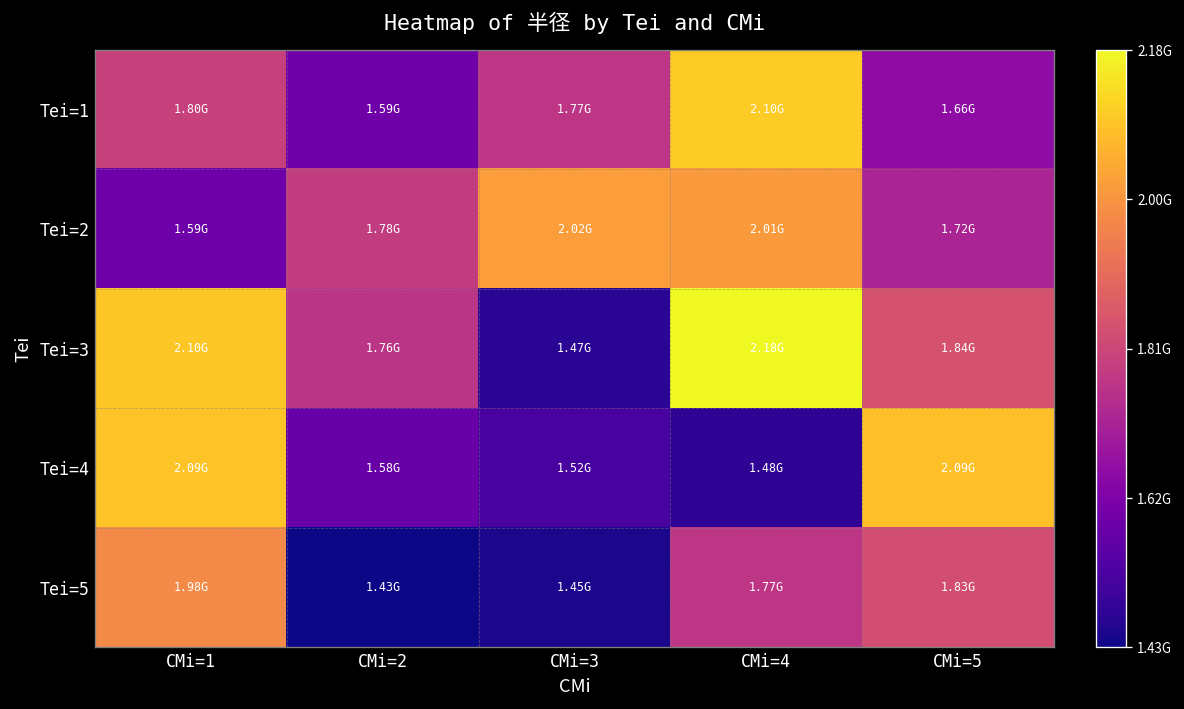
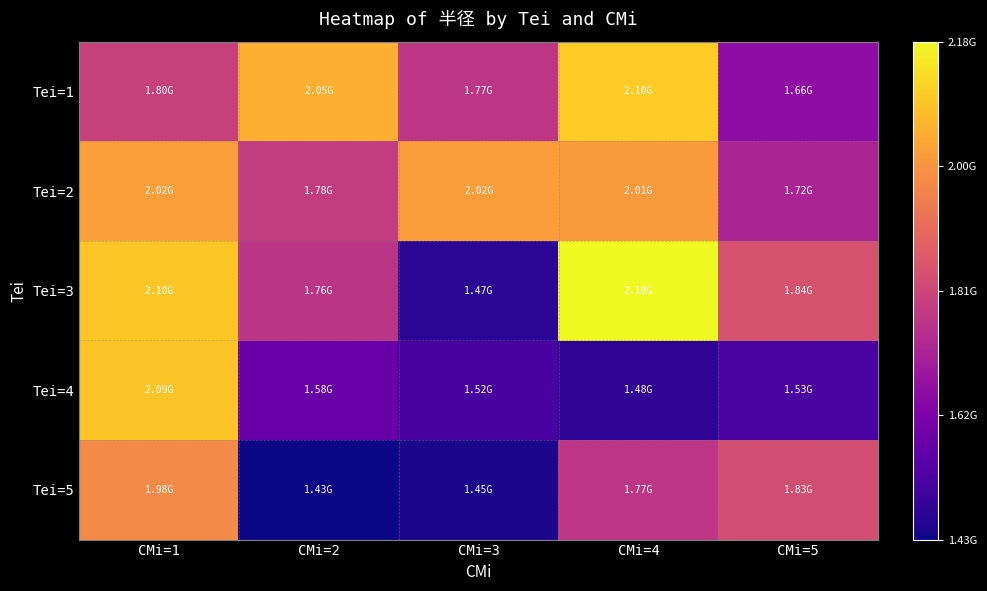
Tei=1, CMi=2: 1.59G -> 2.05G
Tei=2, CMi=1: 1.59G -> 2.02G
Tei=4, CMi=5: 2.09G -> 1.53G
